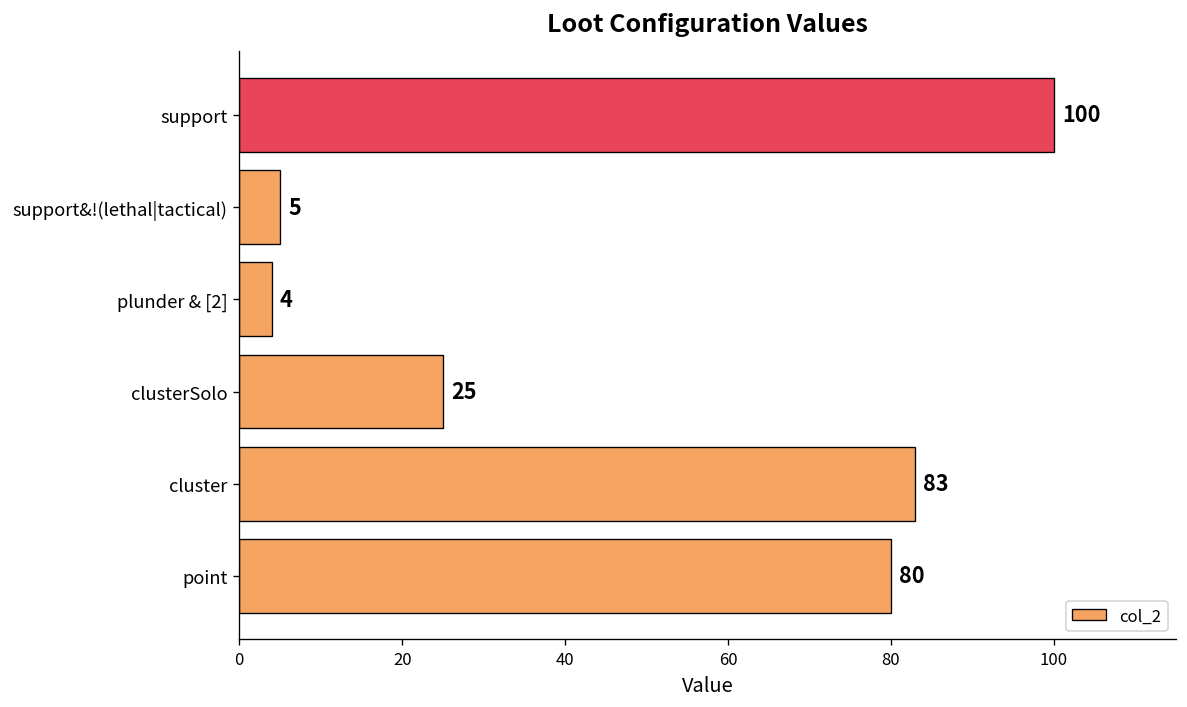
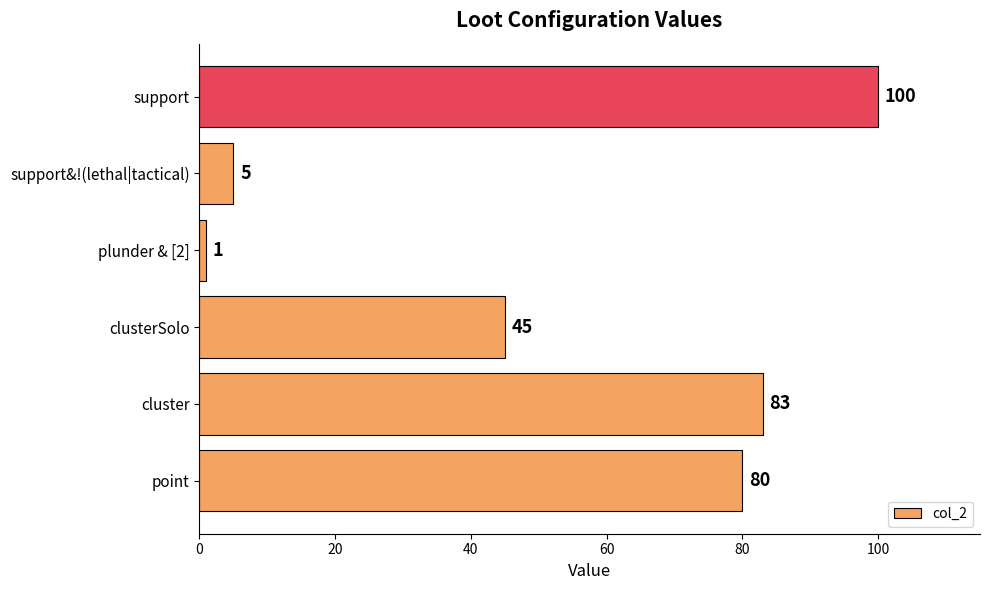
plunder & [2]: 4 -> 1
clusterSolo: 25 -> 45
